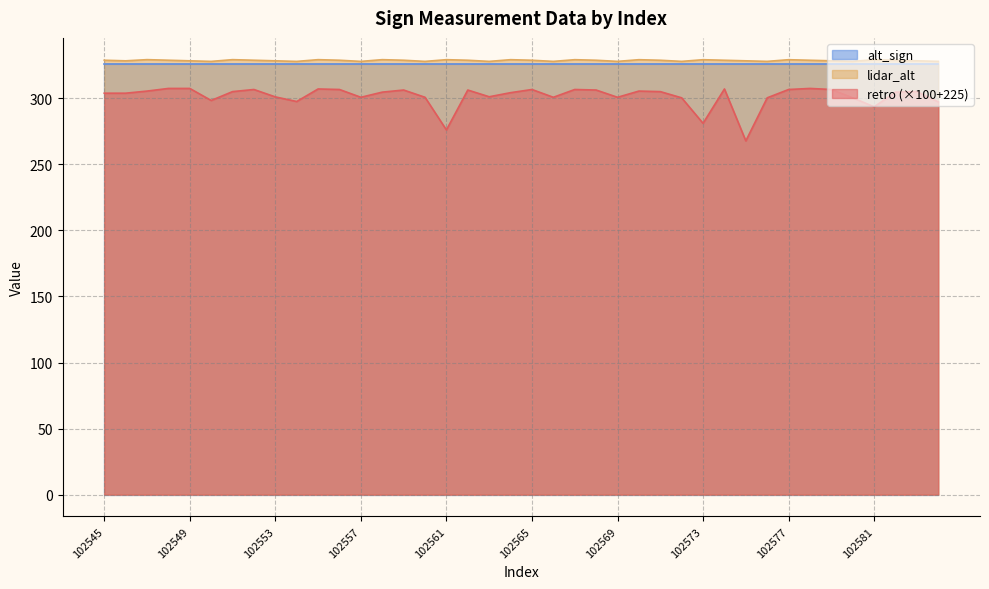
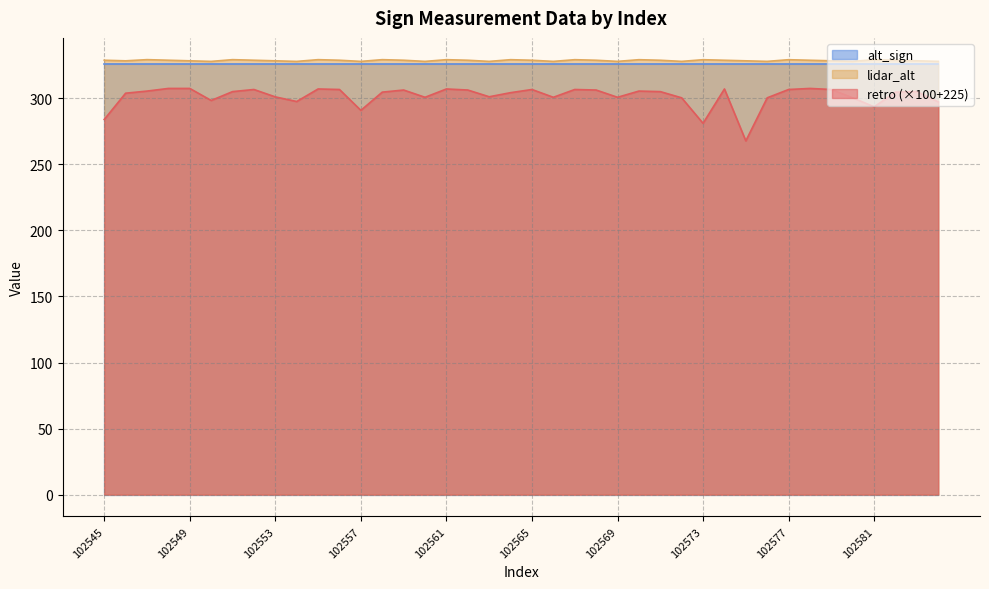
retro (×100+225), 102545: 304 -> 284
retro (×100+225), 102557: 301 -> 291
retro (×100+225), 102561: 276 -> 307
